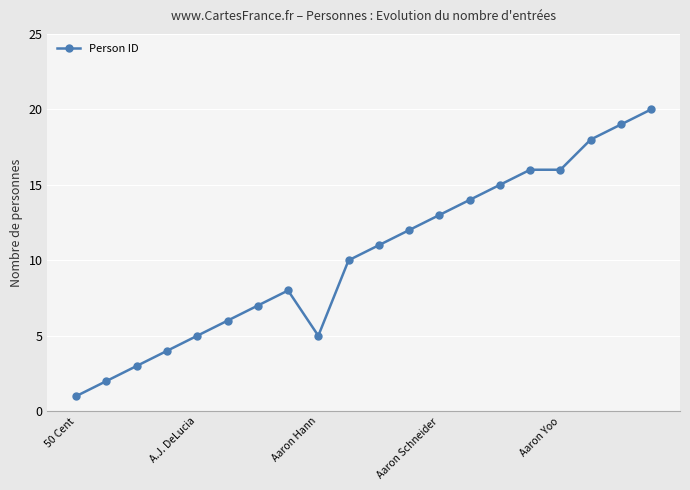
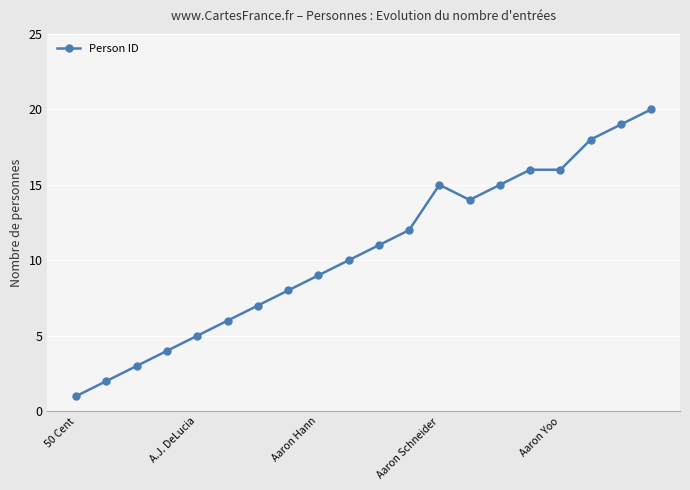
Aaron Hann: 5 -> 9
Aaron Schneider: 13 -> 15
